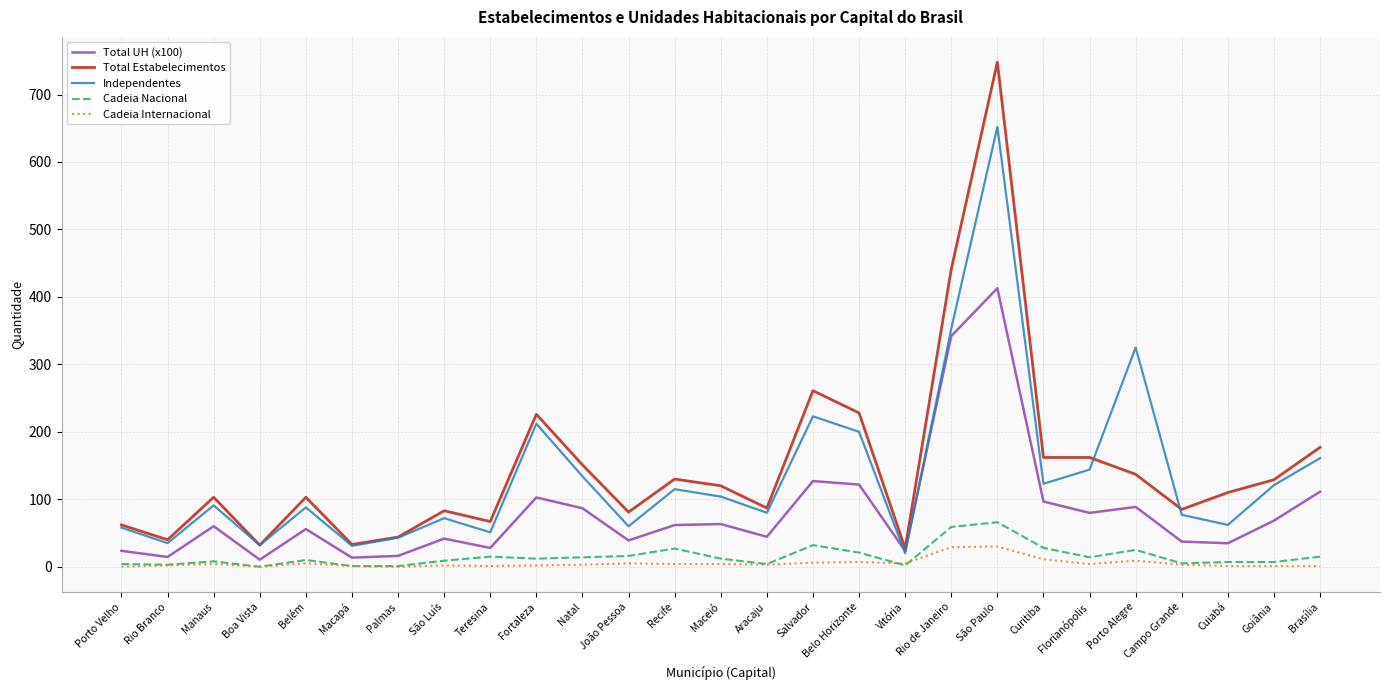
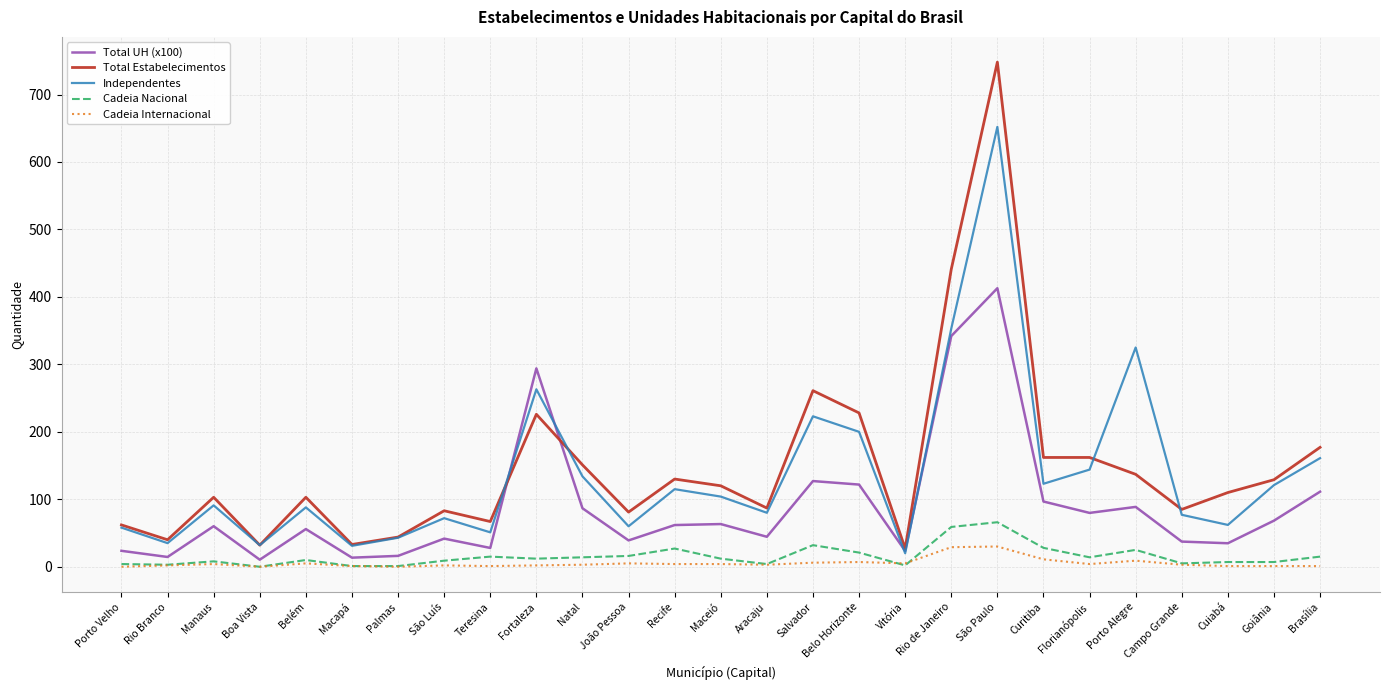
Total UH (x100), Fortaleza: 100 -> 290
Independentes, Fortaleza: 210 -> 260
